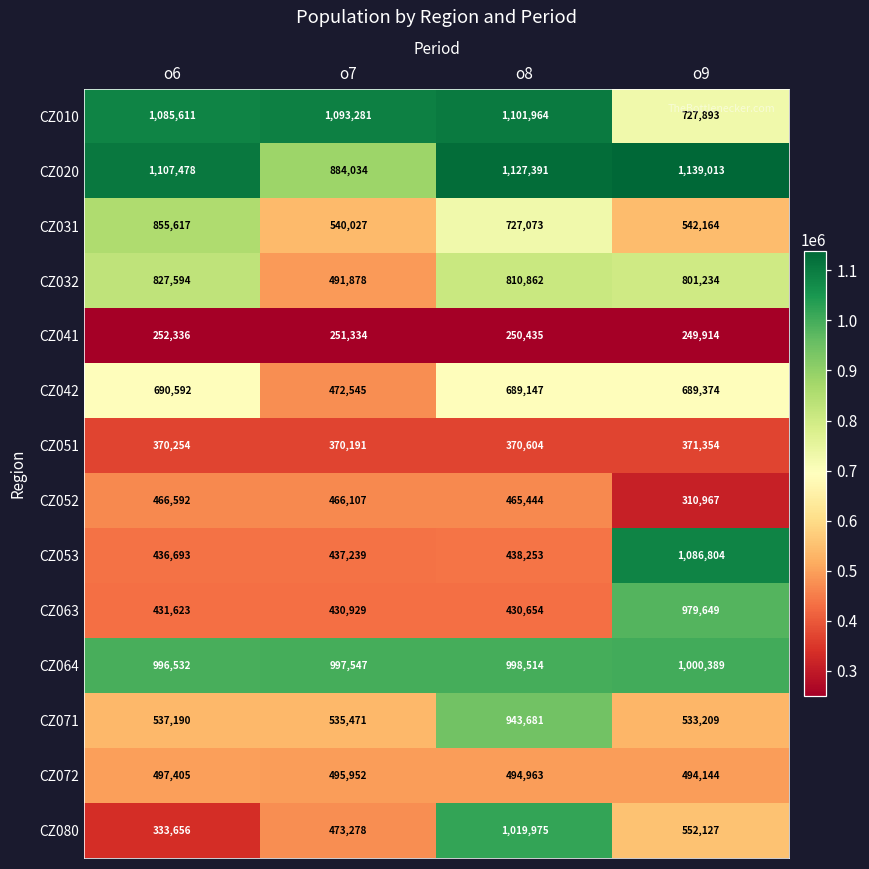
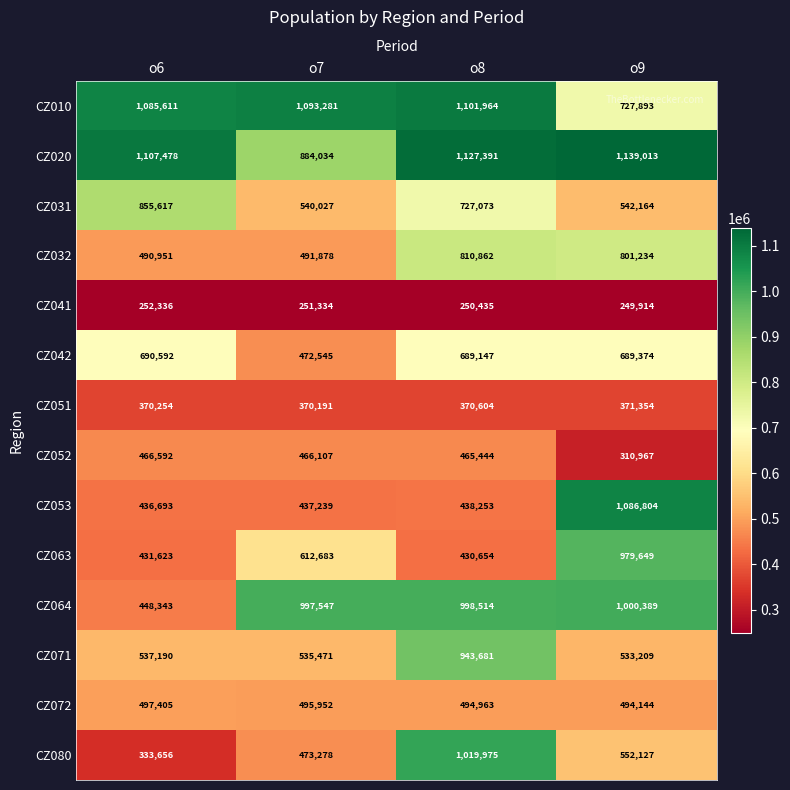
CZ032, o6: 827,594 -> 490,951
CZ063, o7: 430,929 -> 612,683
CZ064, o6: 996,532 -> 448,343
